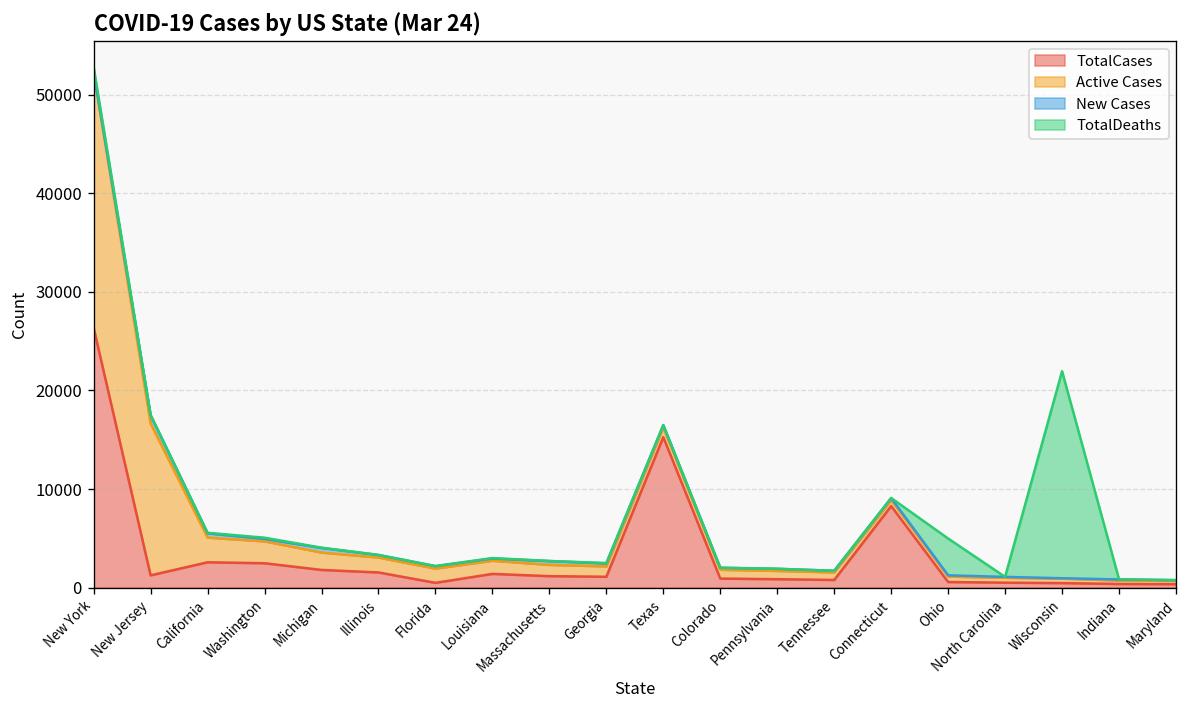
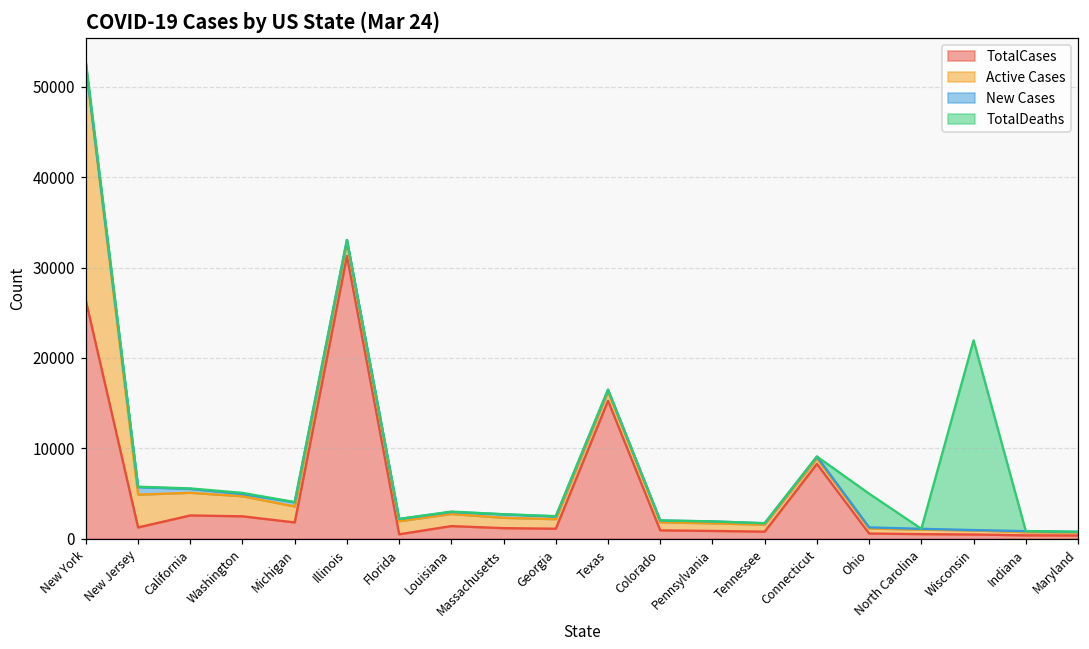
Active Cases, New Jersey: 15000 -> 4000
TotalCases, Illinois: 2000 -> 31000
